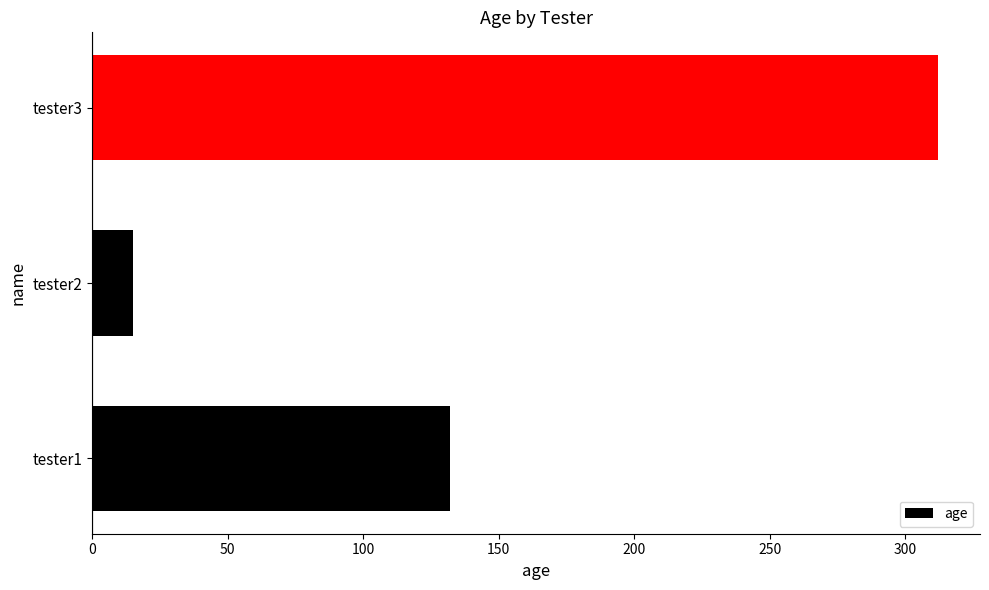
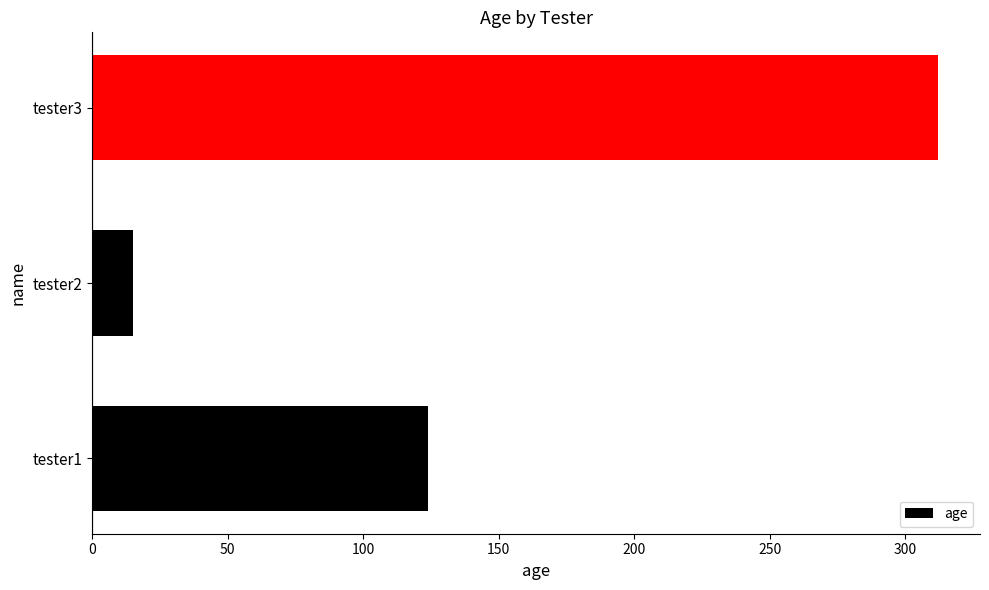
tester1: 132 -> 124
